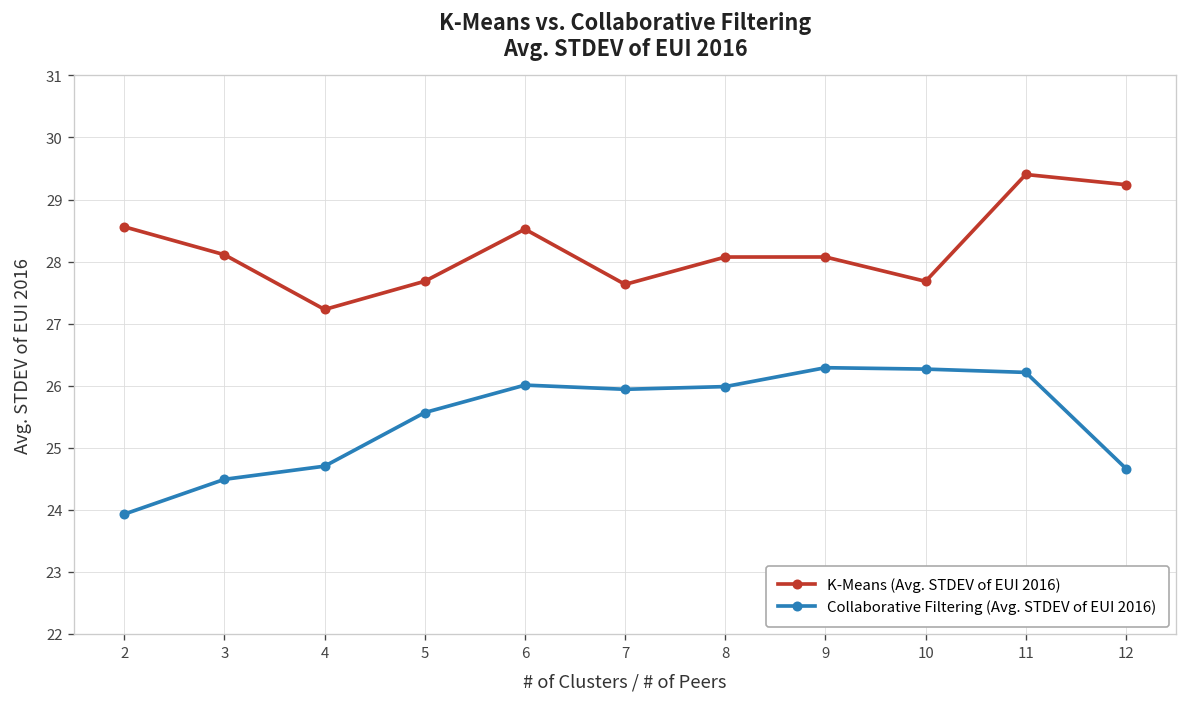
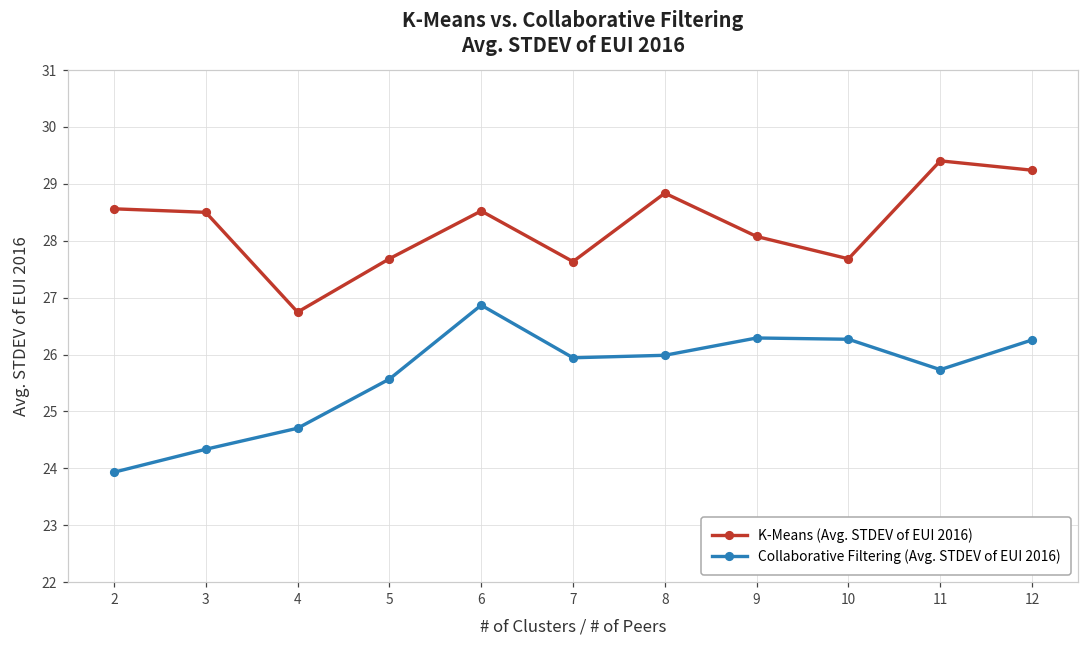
K-Means (Avg. STDEV of EUI 2016), 3: 28.1 -> 28.5
Collaborative Filtering (Avg. STDEV of EUI 2016), 3: 24.5 -> 24.3
K-Means (Avg. STDEV of EUI 2016), 4: 27.2 -> 26.7
Collaborative Filtering (Avg. STDEV of EUI 2016), 6: 26.0 -> 26.9
K-Means (Avg. STDEV of EUI 2016), 8: 28.1 -> 28.8
Collaborative Filtering (Avg. STDEV of EUI 2016), 11: 26.2 -> 25.7
Collaborative Filtering (Avg. STDEV of EUI 2016), 12: 24.7 -> 26.3
